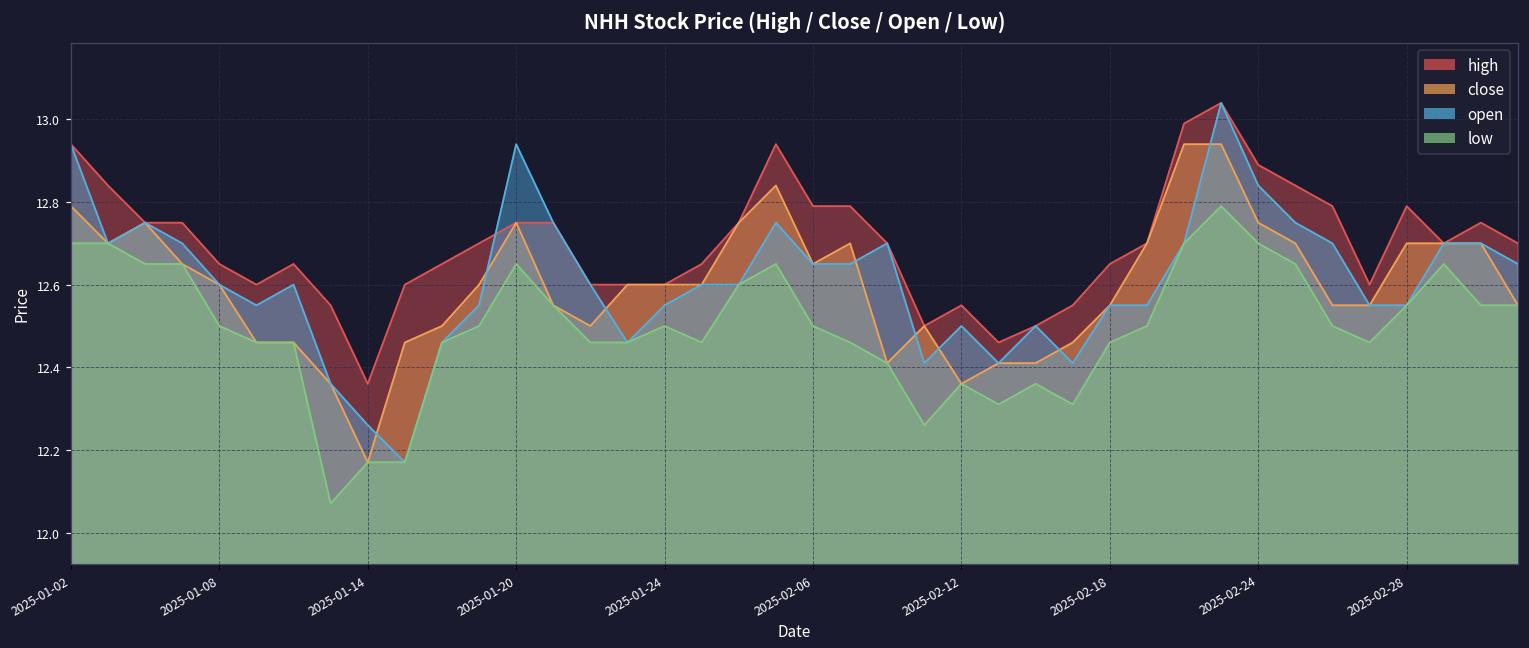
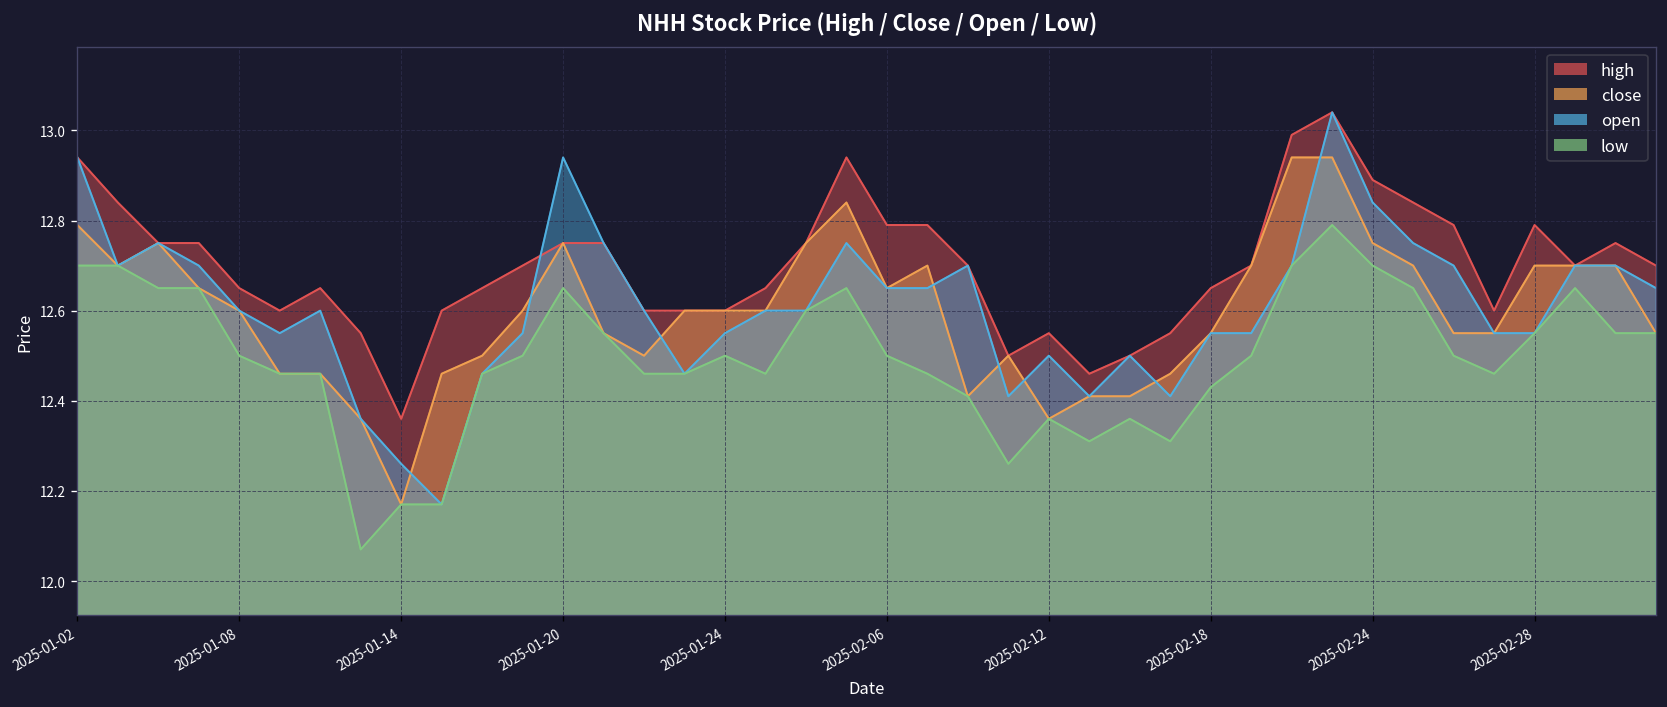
low, 2025-02-18: 12.46 -> 12.43
